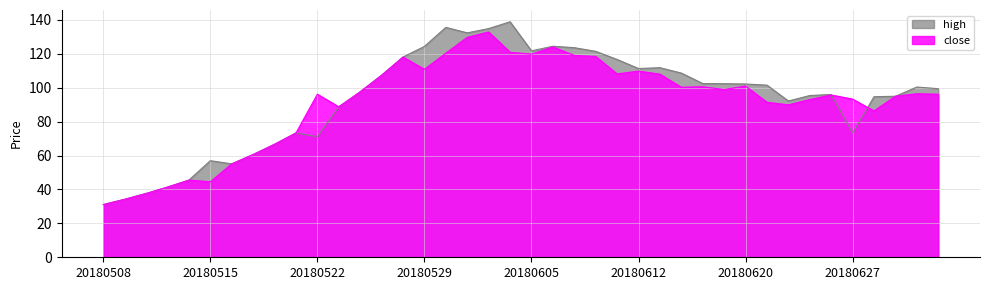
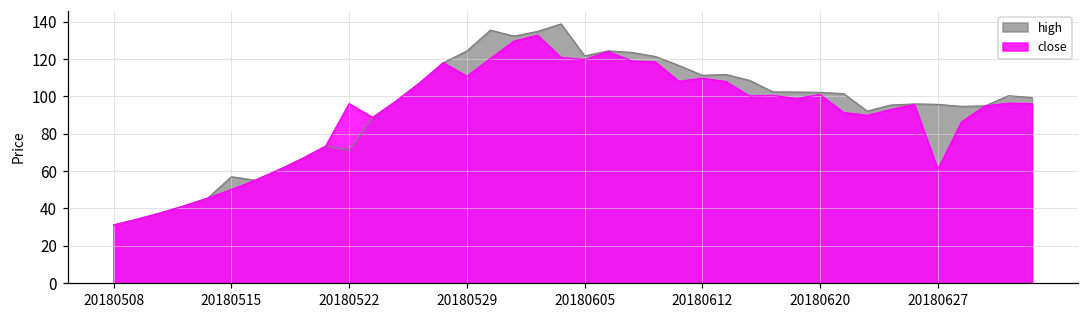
close, 20180515: 45 -> 50
high, 20180627: 73 -> 96
close, 20180627: 93 -> 61
